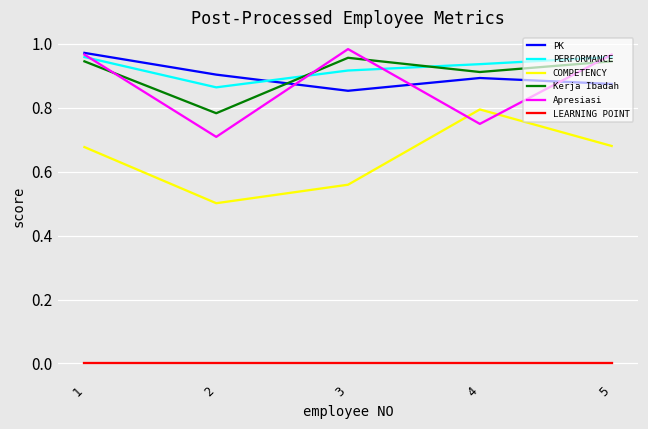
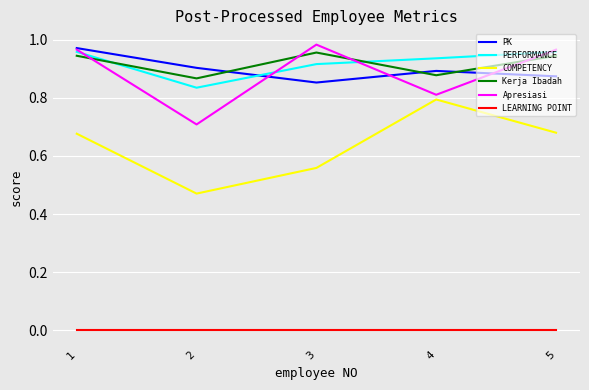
PERFORMANCE, 2: 0.86 -> 0.83
COMPETENCY, 2: 0.50 -> 0.47
Kerja Ibadah, 2: 0.78 -> 0.87
Kerja Ibadah, 4: 0.91 -> 0.88
Apresiasi, 4: 0.75 -> 0.81
